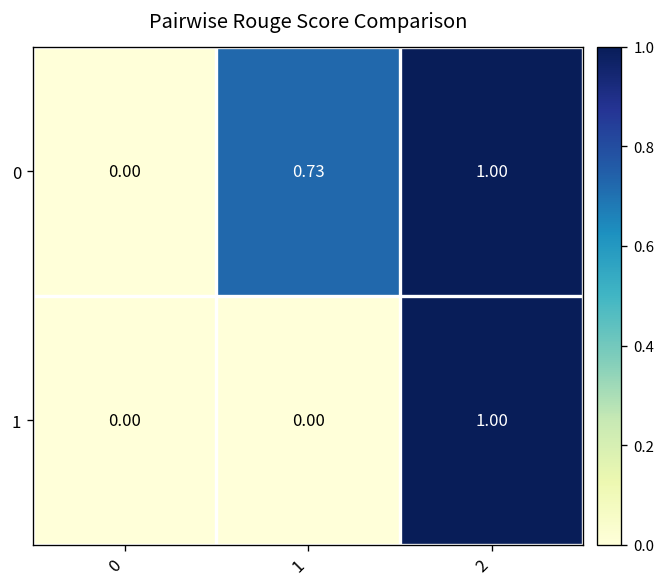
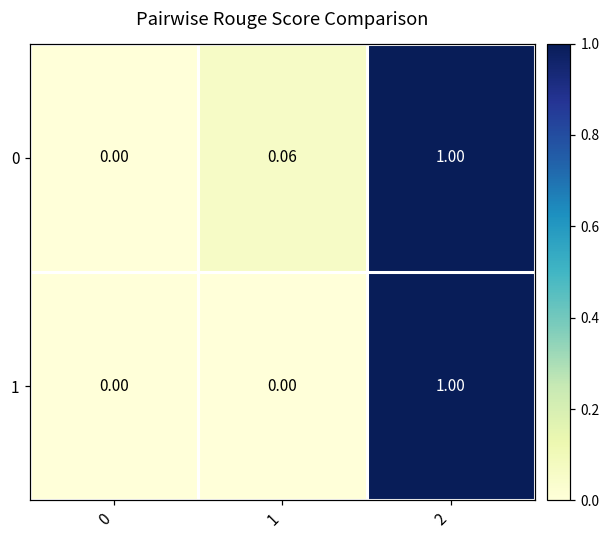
0, 1: 0.73 -> 0.06
